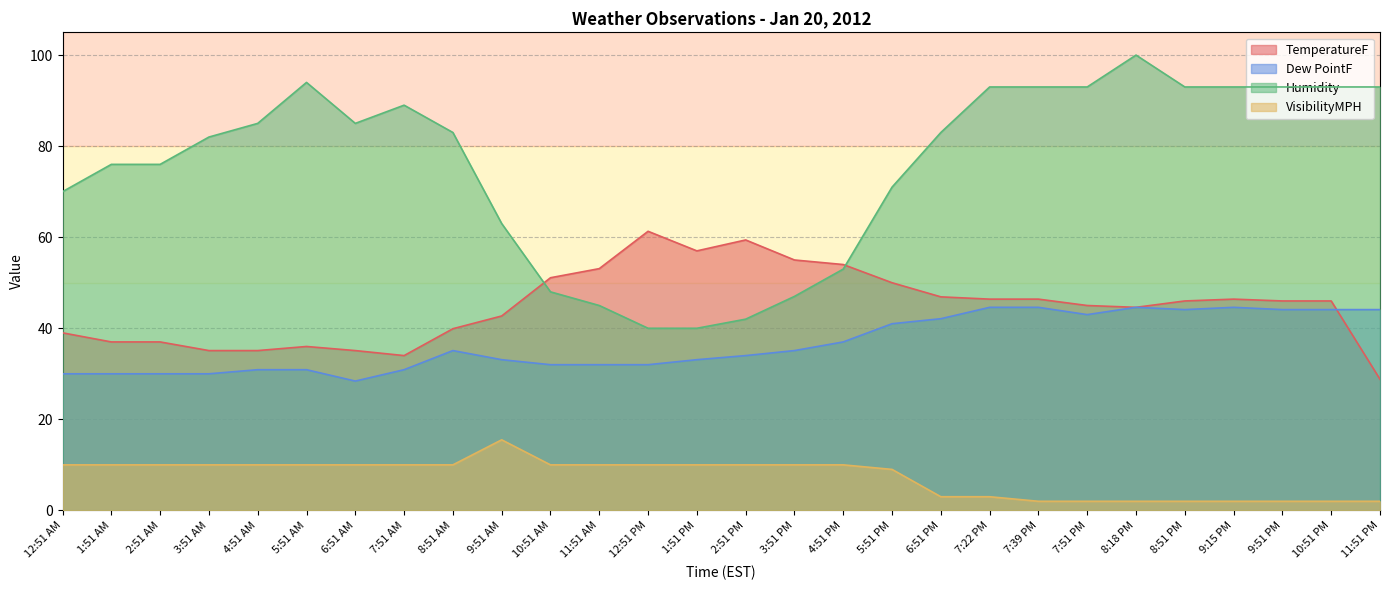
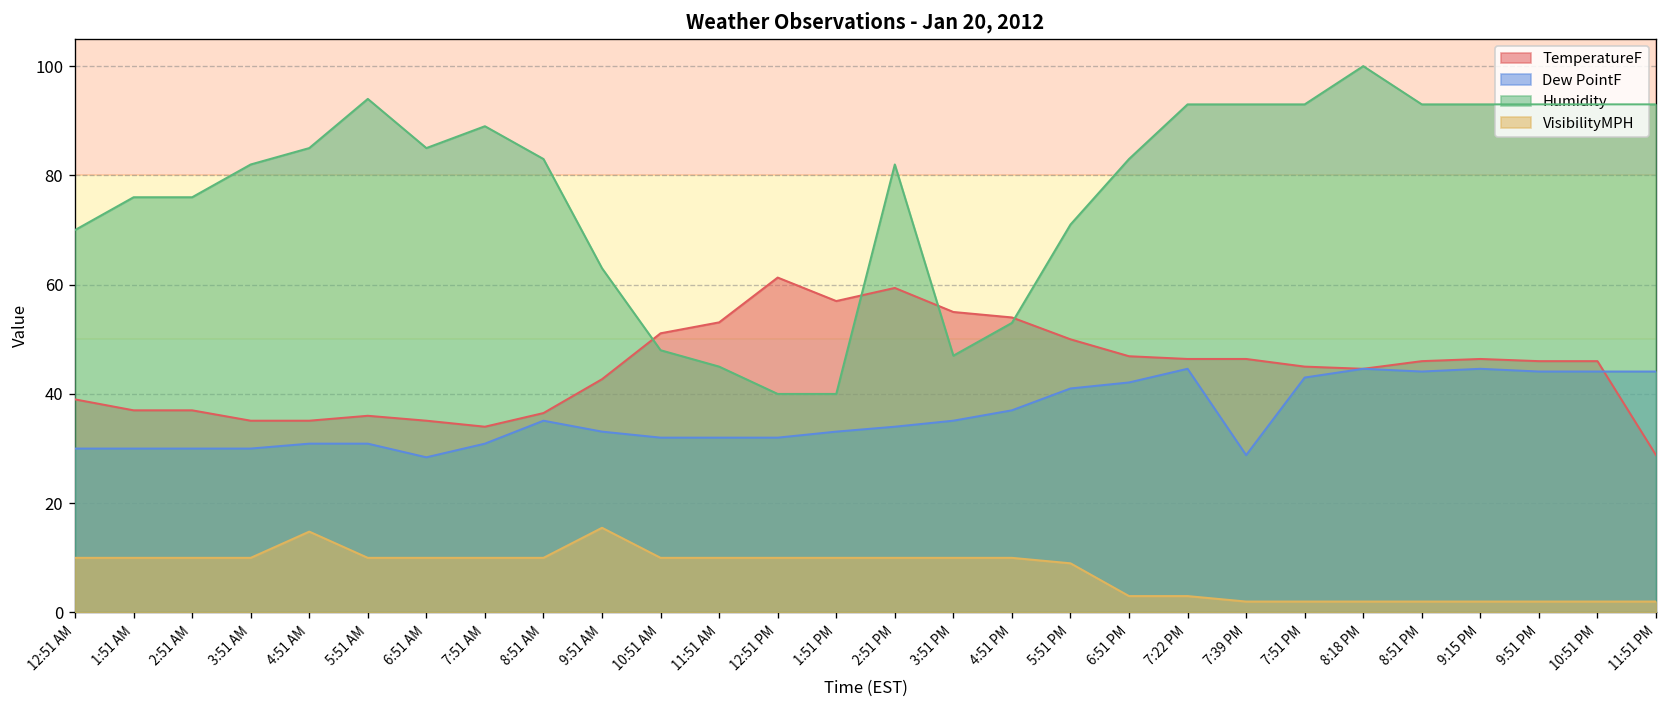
VisibilityMPH, 4:51 AM: 10 -> 15
TemperatureF, 8:51 AM: 40 -> 37
Humidity, 2:51 PM: 42 -> 82
Dew PointF, 7:39 PM: 45 -> 29
